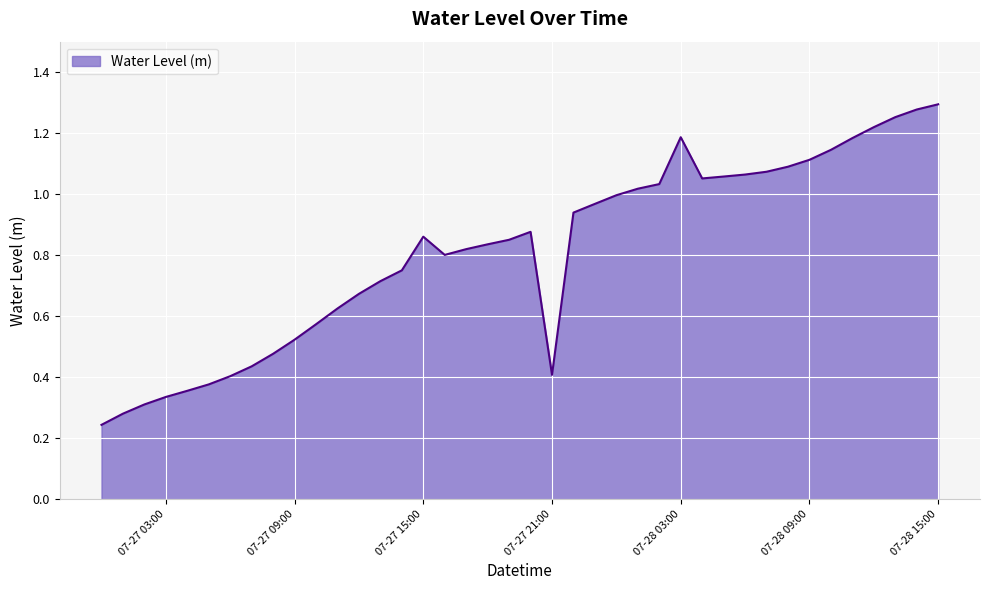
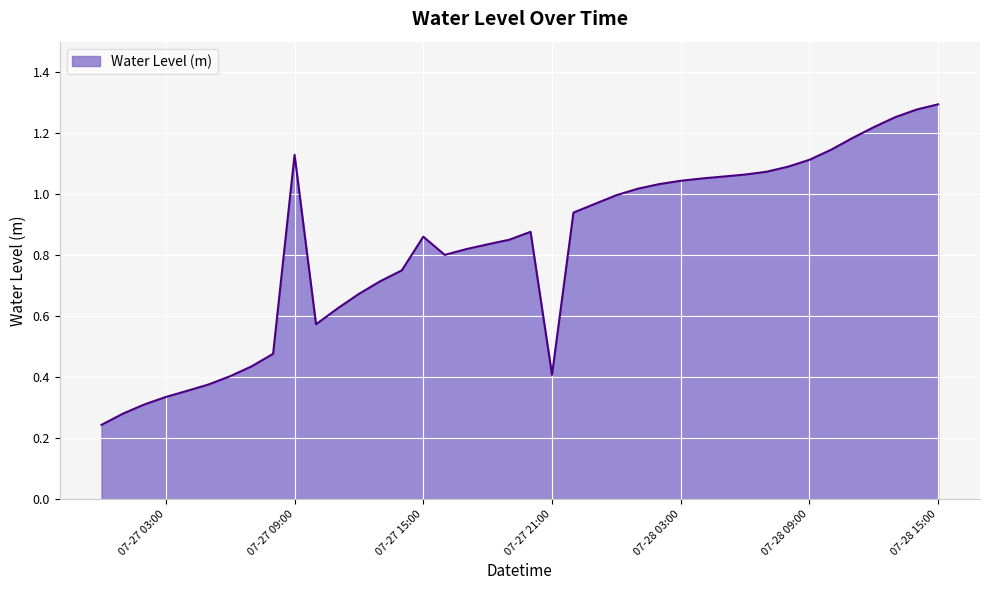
07-27 09:00: 0.52 -> 1.13
07-28 03:00: 1.19 -> 1.04
